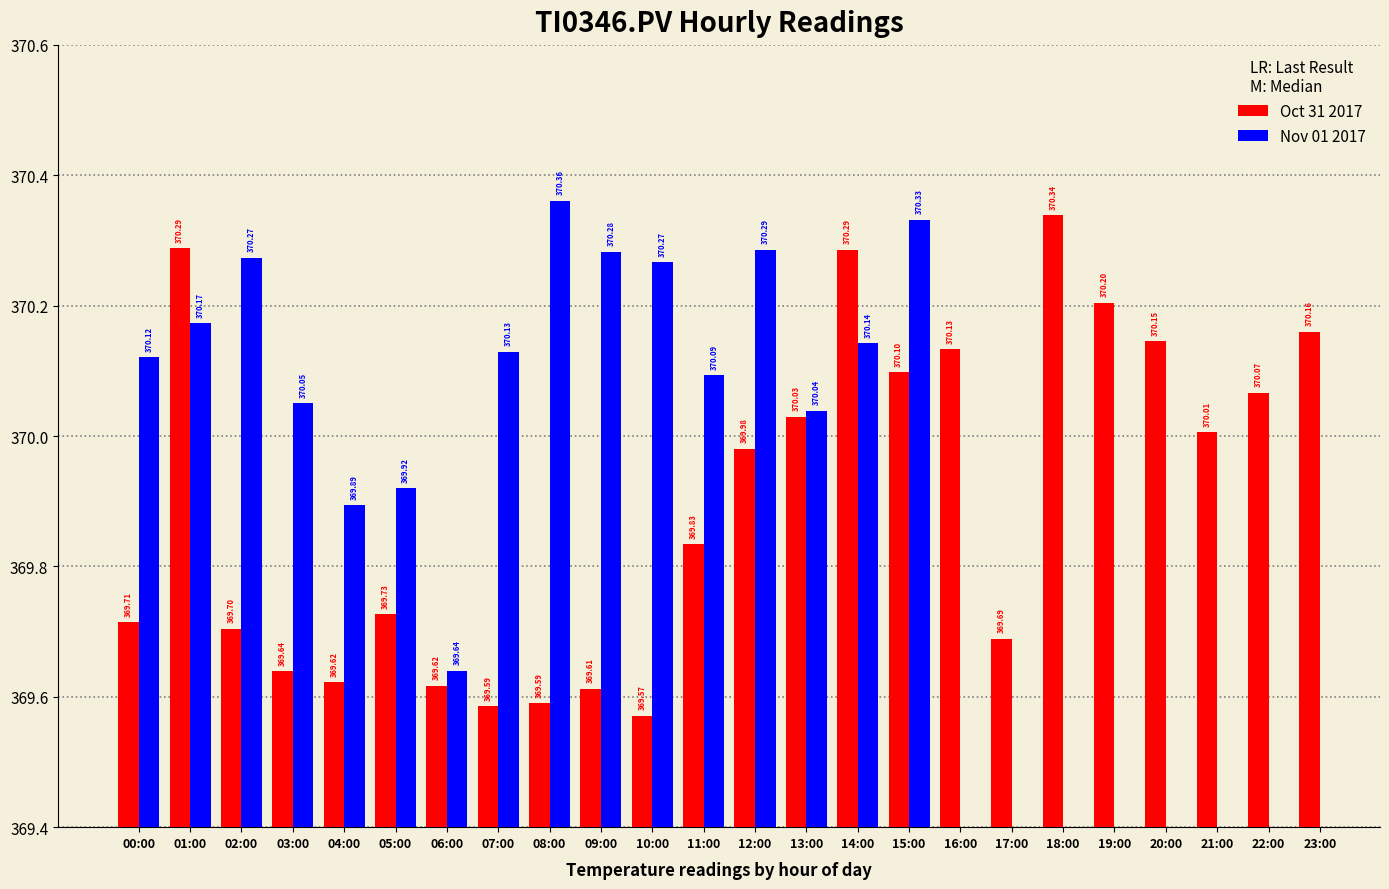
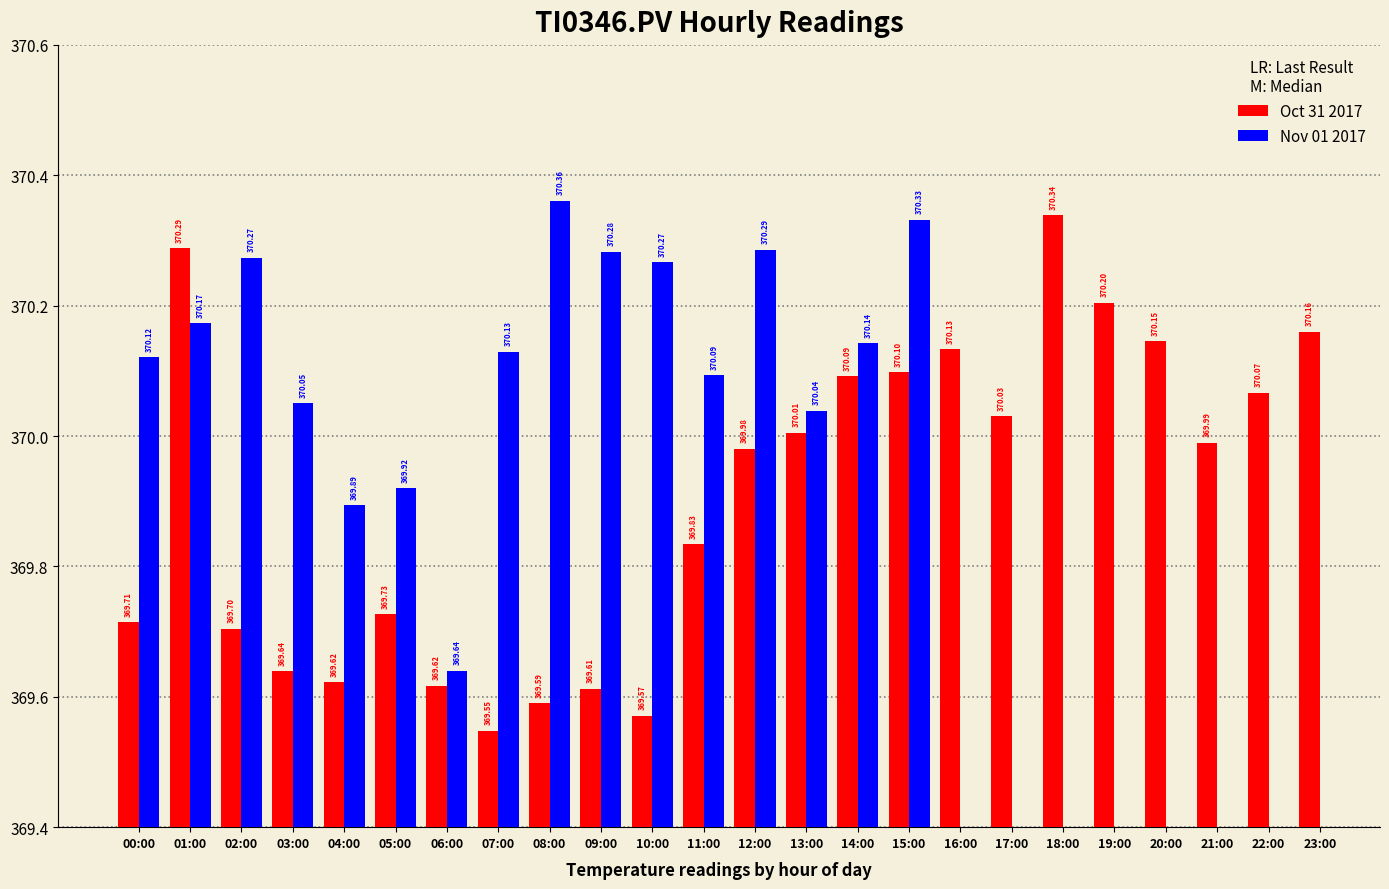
Oct 31 2017, 07:00: 369.59 -> 369.55
Oct 31 2017, 13:00: 370.03 -> 370.01
Oct 31 2017, 14:00: 370.29 -> 370.09
Oct 31 2017, 17:00: 369.69 -> 370.03
Oct 31 2017, 21:00: 370.01 -> 369.99
